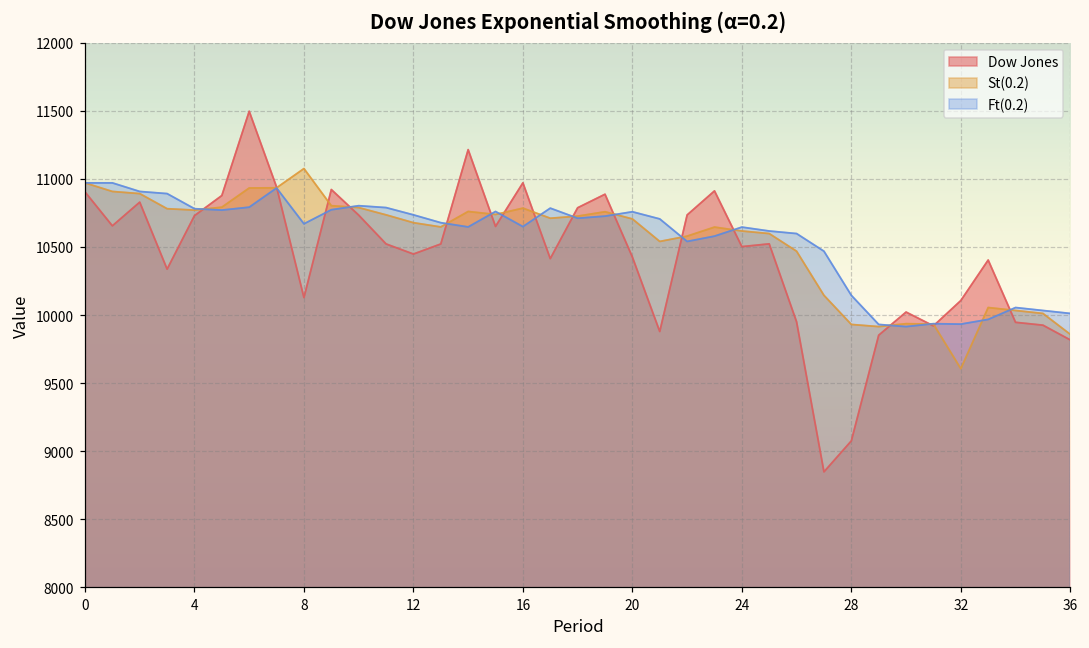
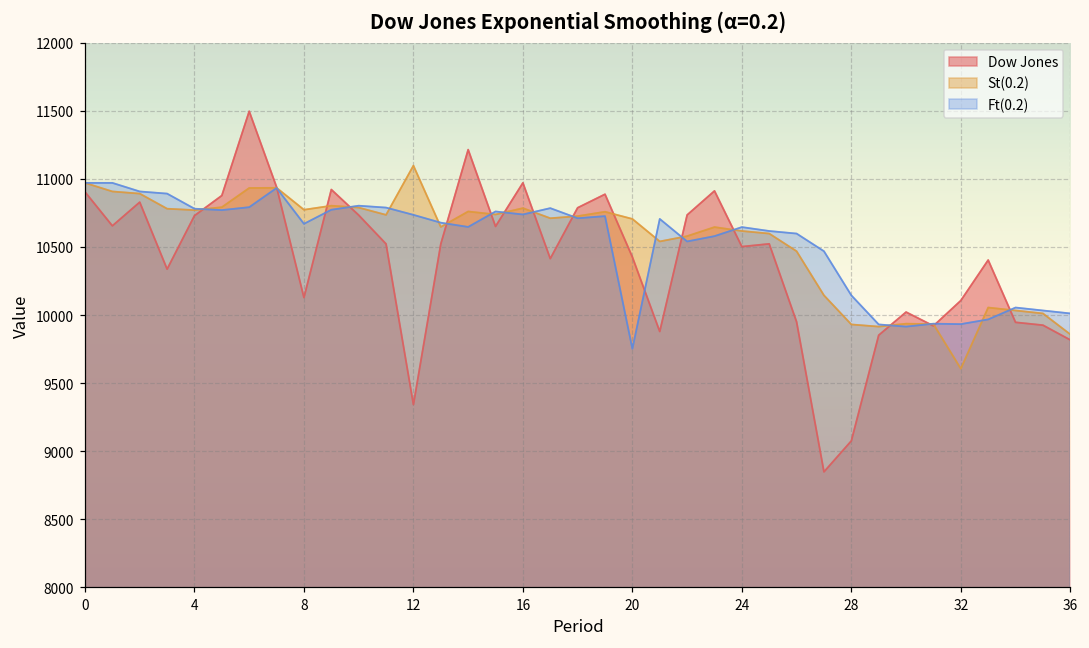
St(0.2), 8: 11080 -> 10770
Dow Jones, 12: 10450 -> 9340
St(0.2), 12: 10680 -> 11100
Ft(0.2), 16: 10650 -> 10740
Ft(0.2), 20: 10760 -> 9750
